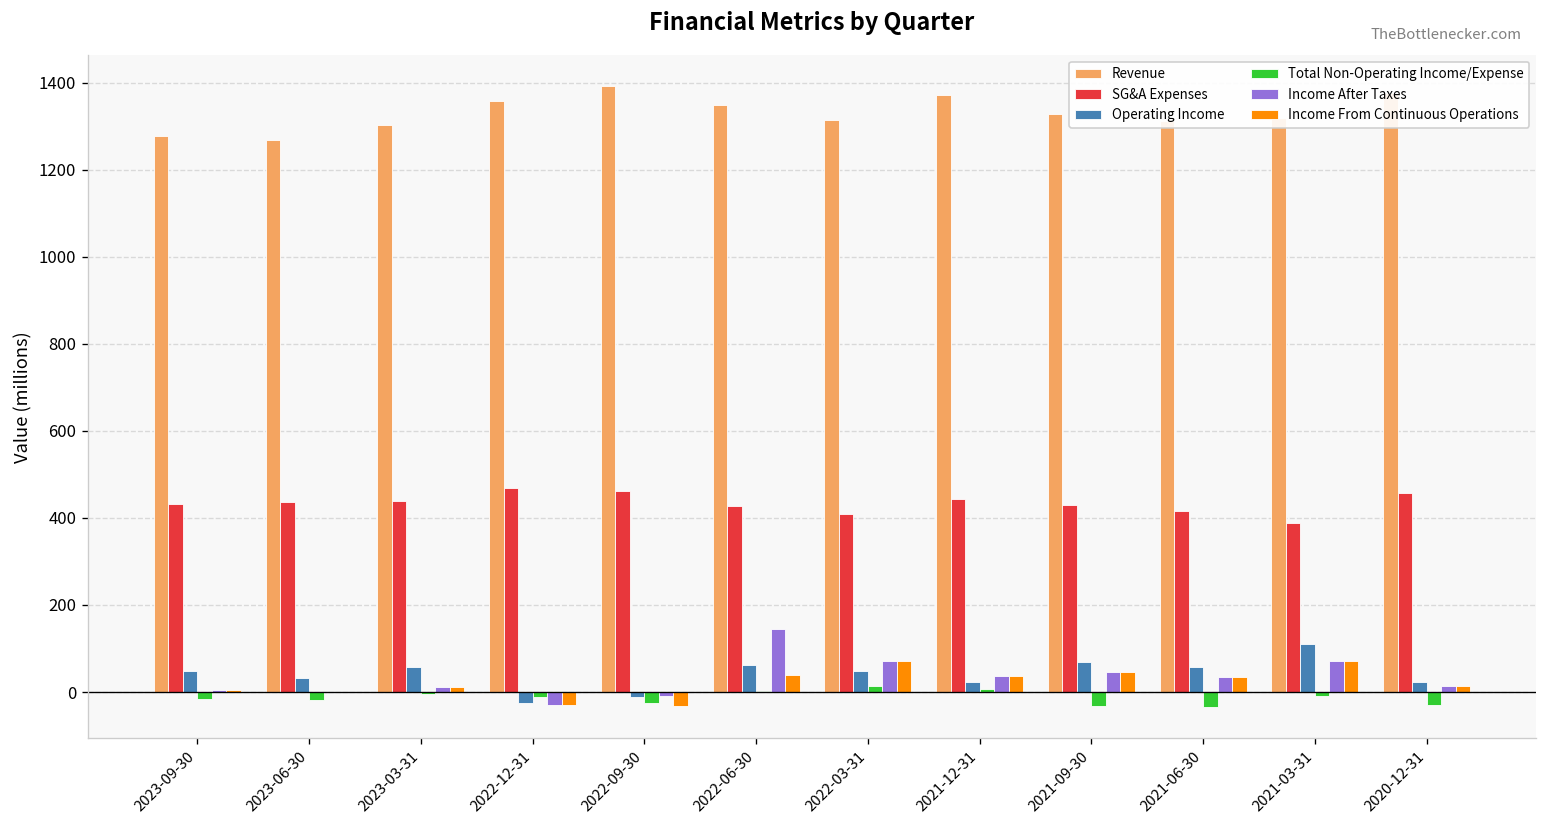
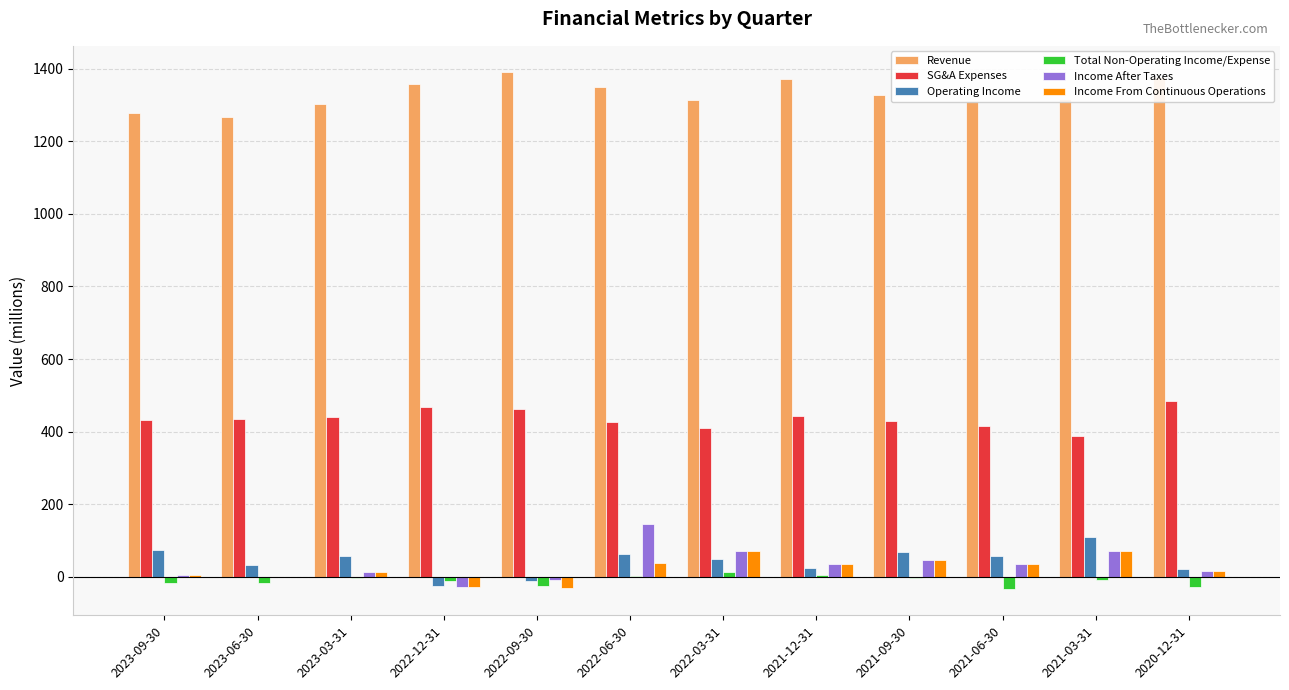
Operating Income, 2023-09-30: 50 -> 70
Total Non-Operating Income/Expense, 2021-09-30: -30 -> 0
SG&A Expenses, 2020-12-31: 460 -> 480
